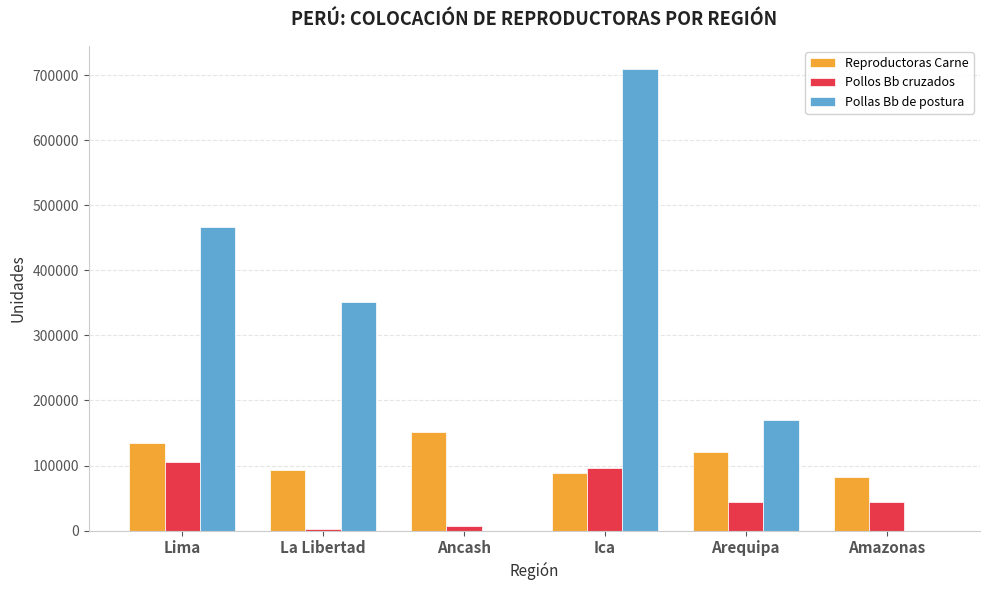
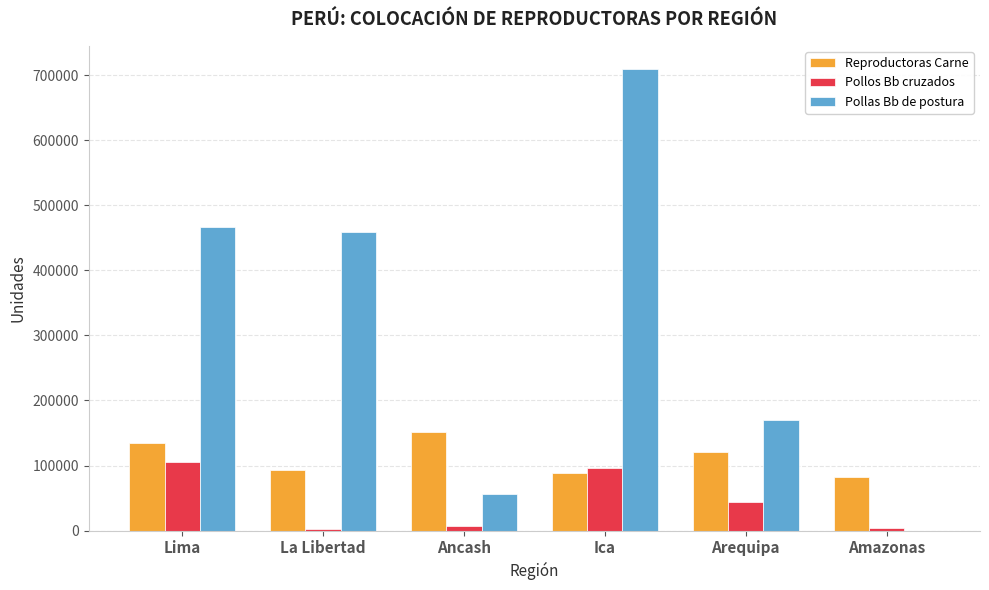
Pollas Bb de postura, La Libertad: 350000 -> 460000
Pollas Bb de postura, Ancash: 0 -> 60000
Pollos Bb cruzados, Amazonas: 40000 -> 0
